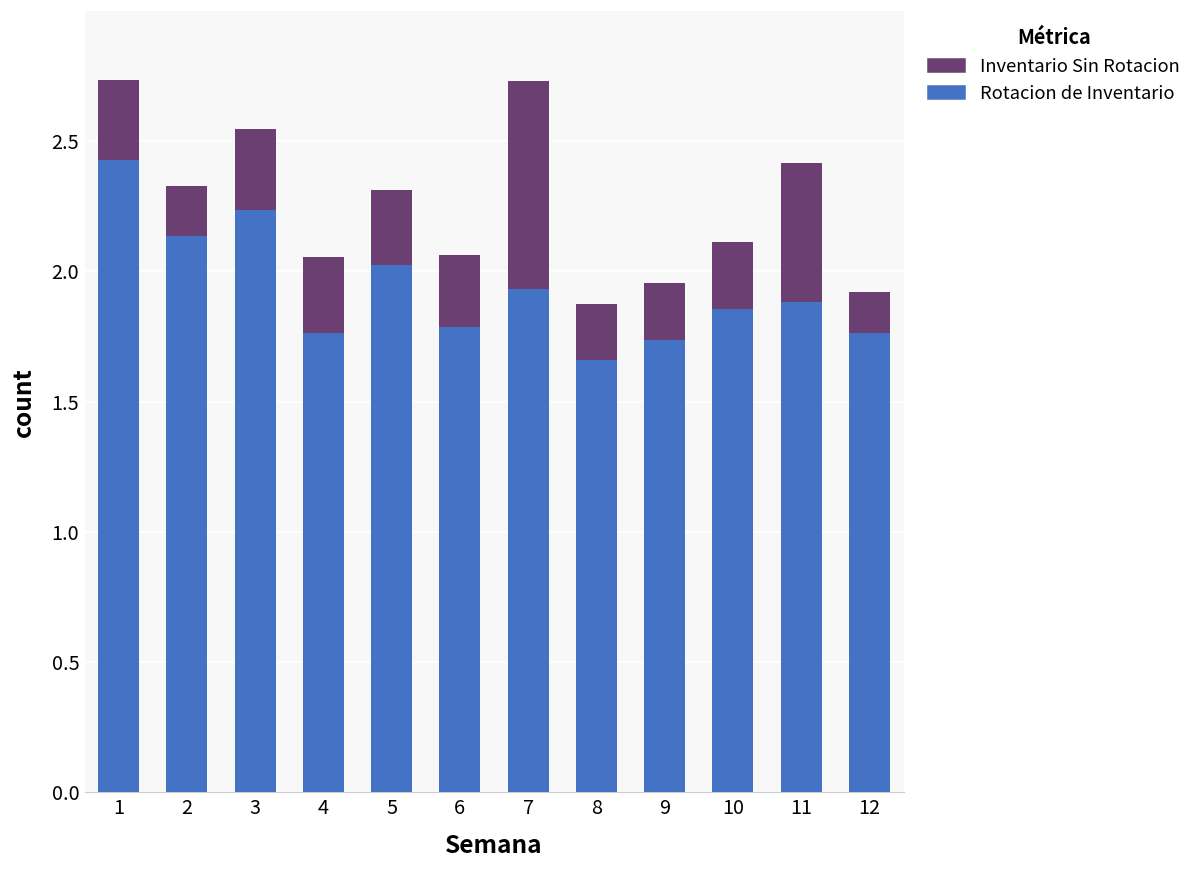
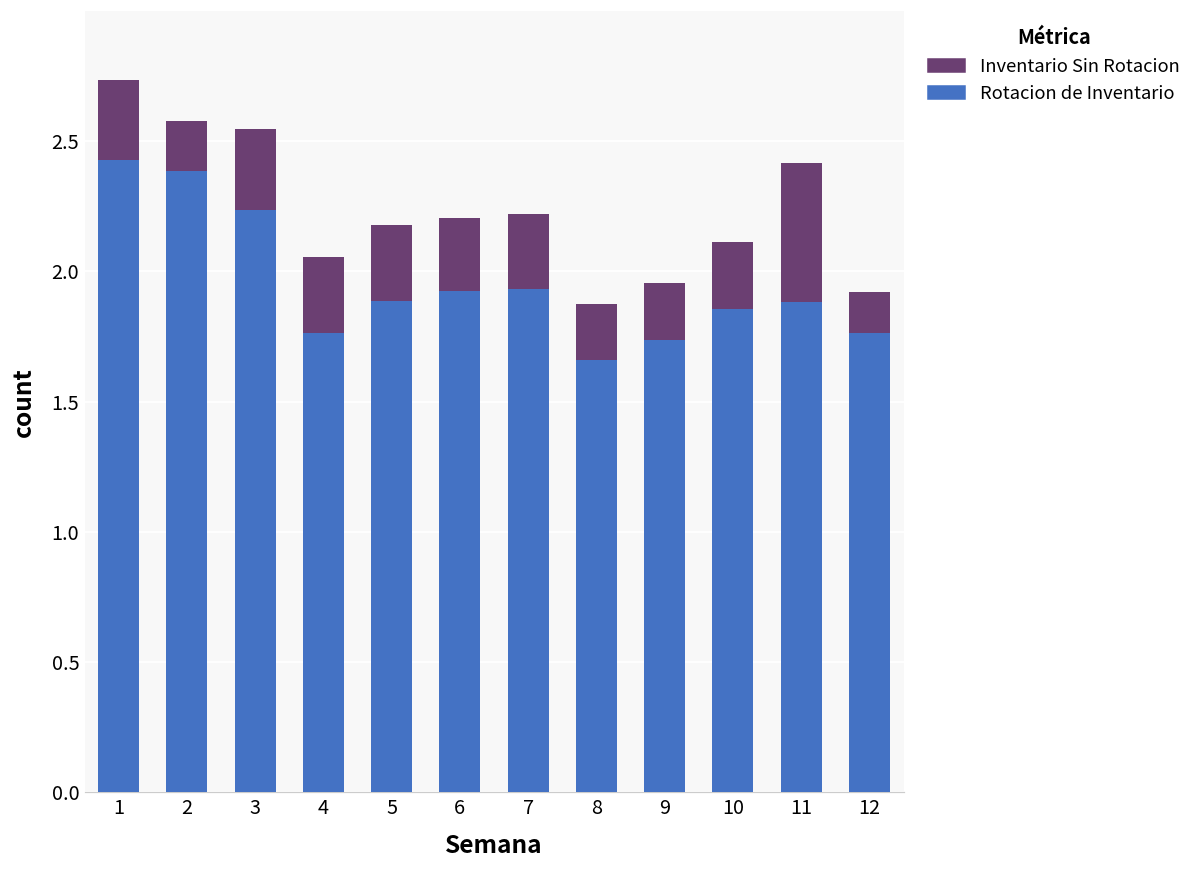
Rotacion de Inventario, 2: 2.13 -> 2.38
Rotacion de Inventario, 5: 2.02 -> 1.89
Rotacion de Inventario, 6: 1.79 -> 1.93
Inventario Sin Rotacion, 7: 0.80 -> 0.29
